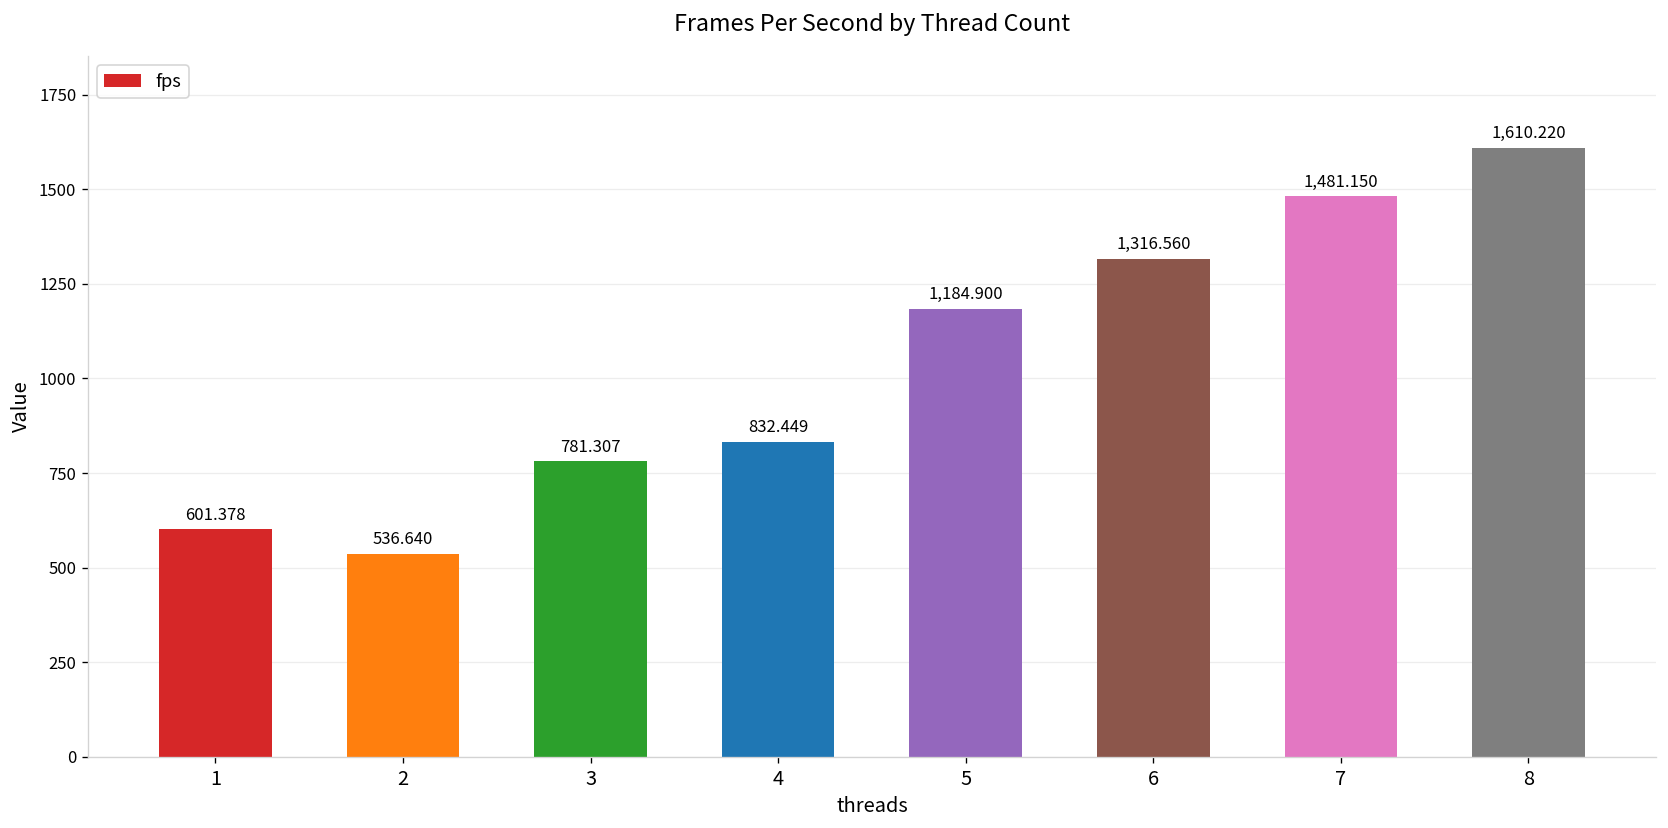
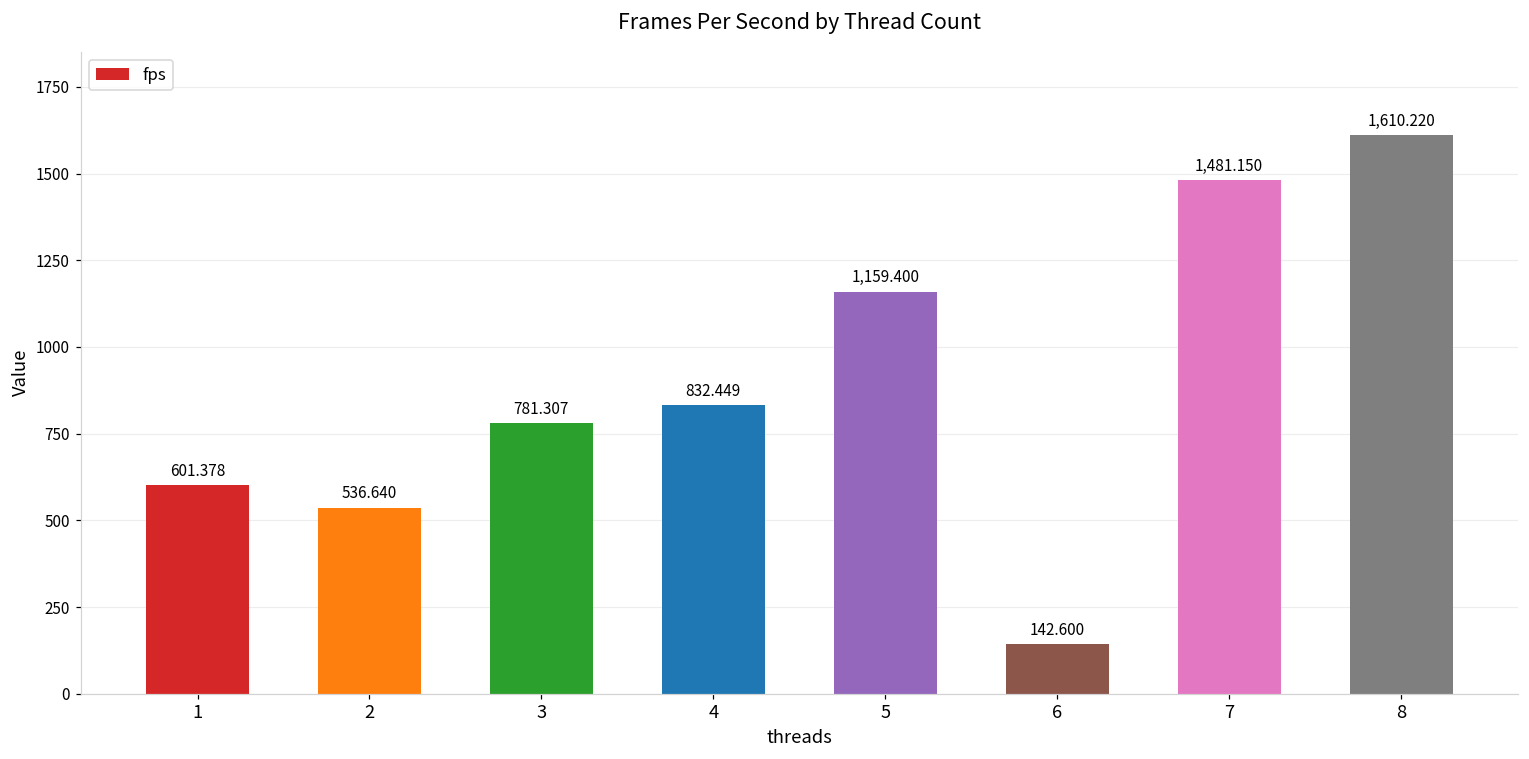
5: 1,184.900 -> 1,159.400
6: 1,316.560 -> 142.600
